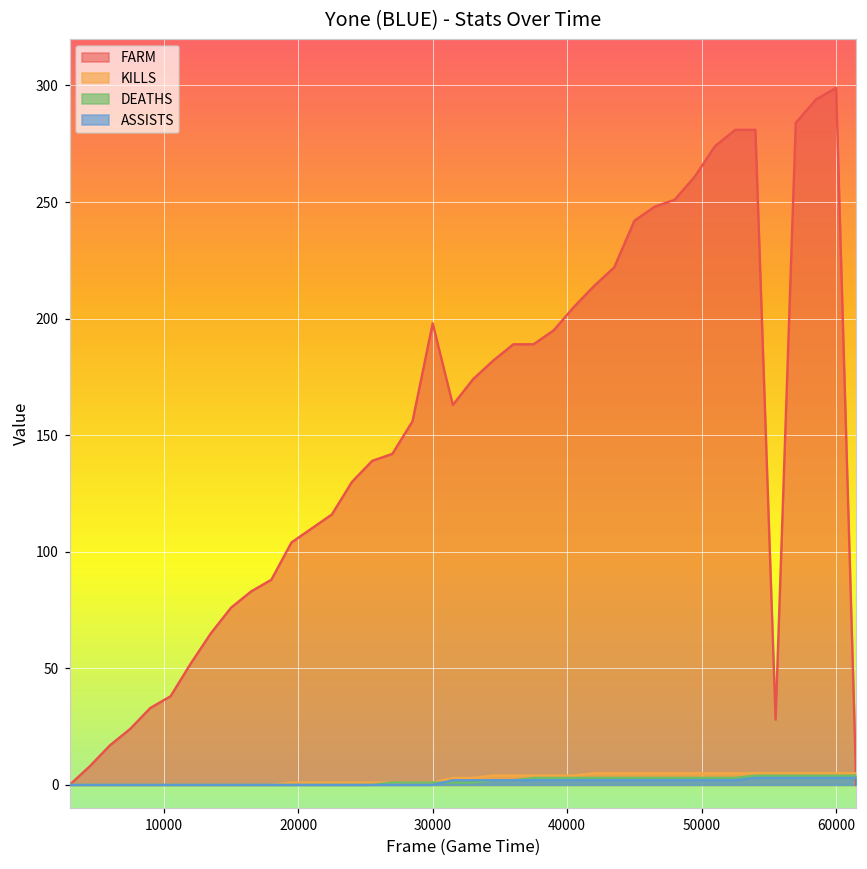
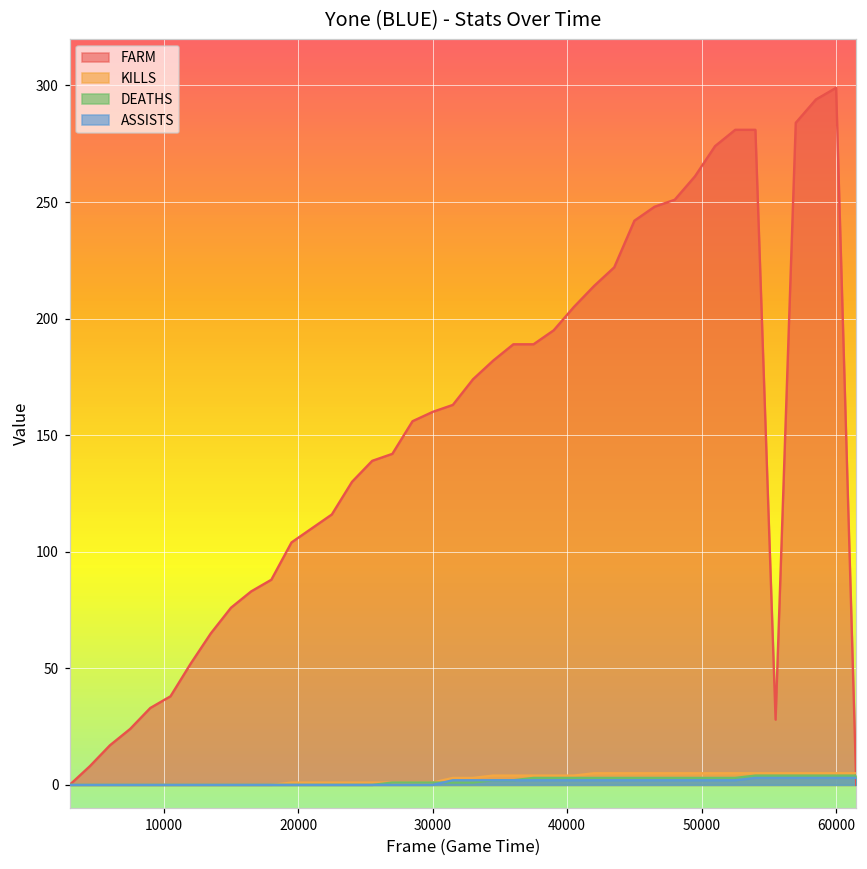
FARM, 30000: 198 -> 160
